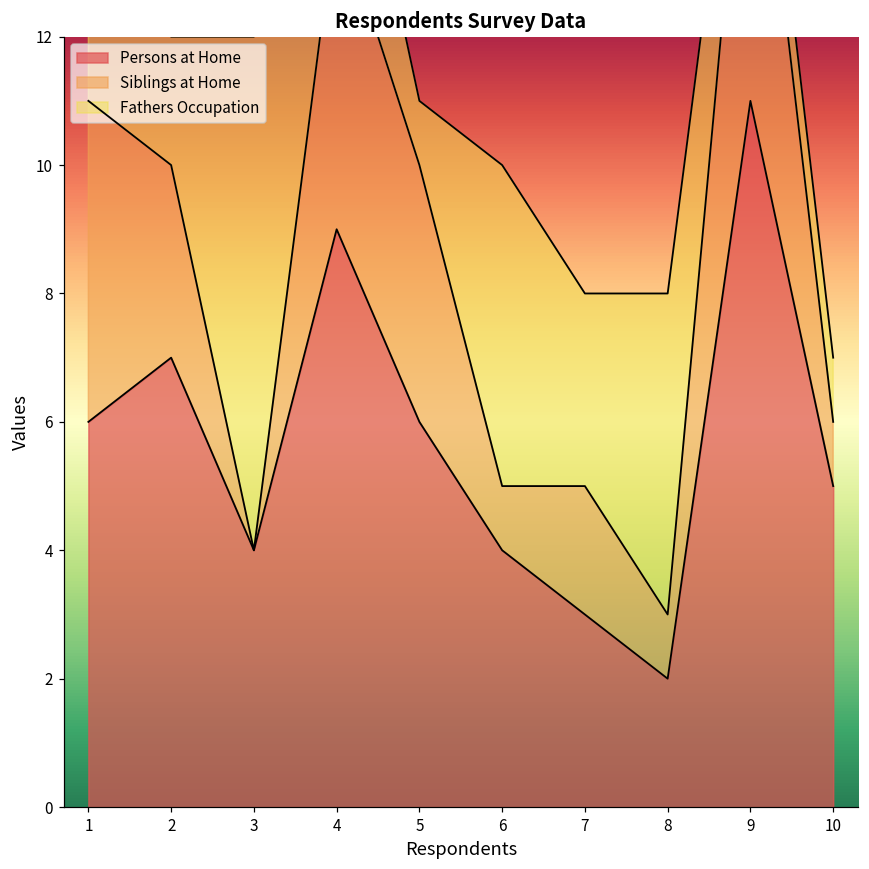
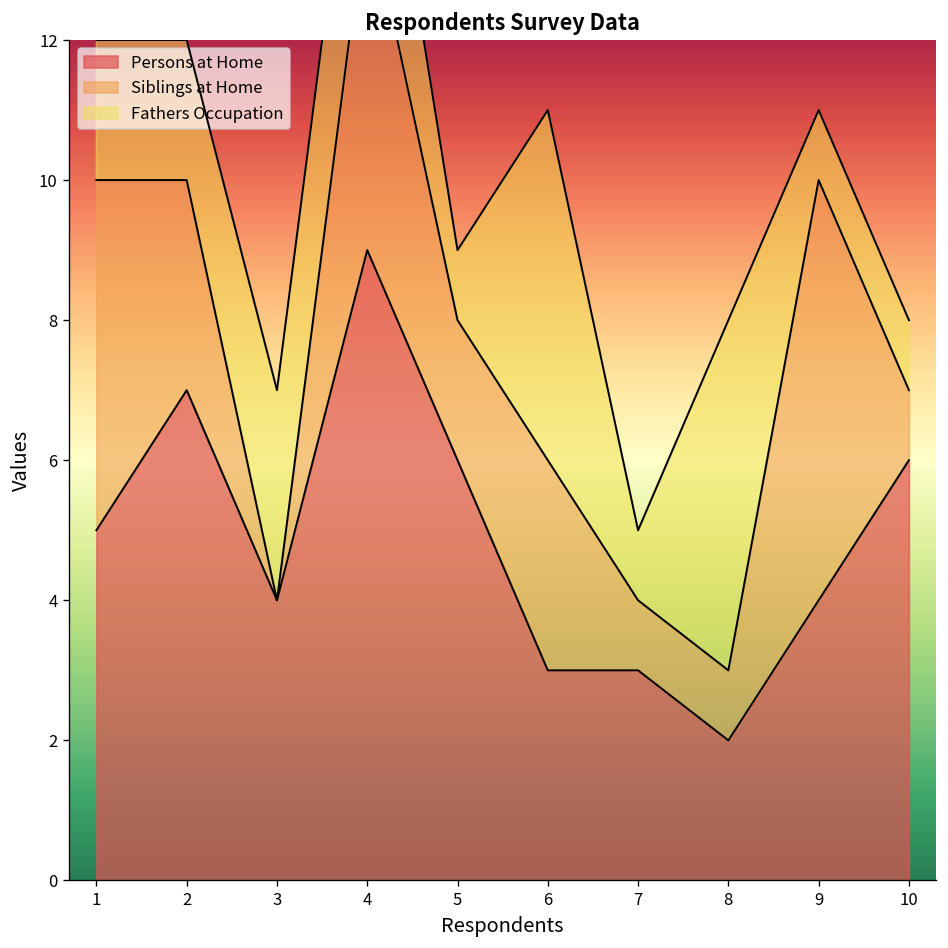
Persons at Home, 1: 6 -> 5
Fathers Occupation, 3: 8 -> 3
Siblings at Home, 5: 4 -> 2
Persons at Home, 6: 4 -> 3
Siblings at Home, 6: 1 -> 3
Siblings at Home, 7: 2 -> 1
Fathers Occupation, 7: 3 -> 1
Persons at Home, 9: 11 -> 4
Persons at Home, 10: 5 -> 6
